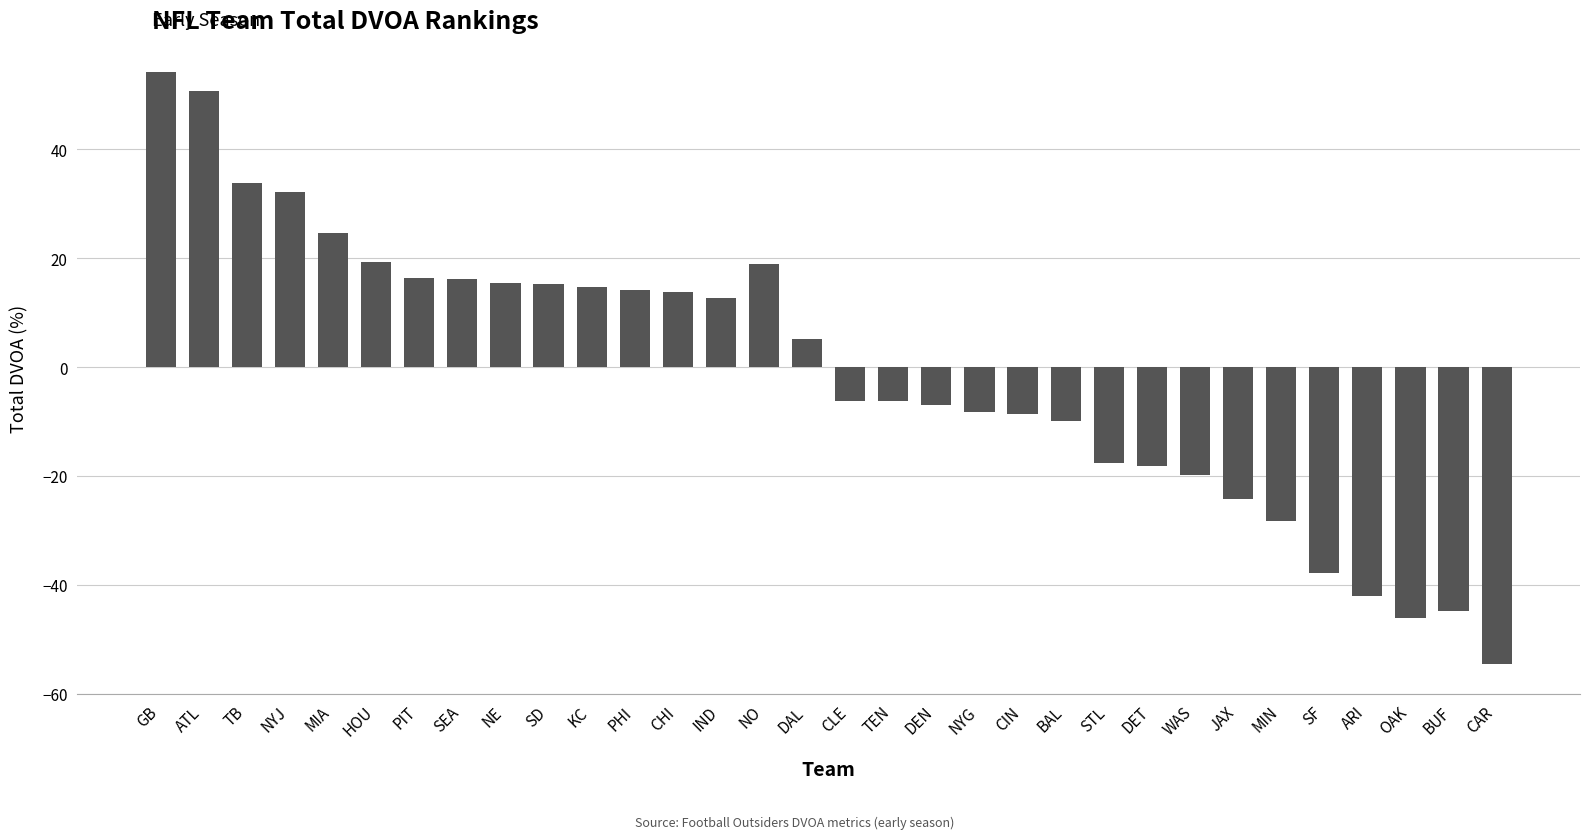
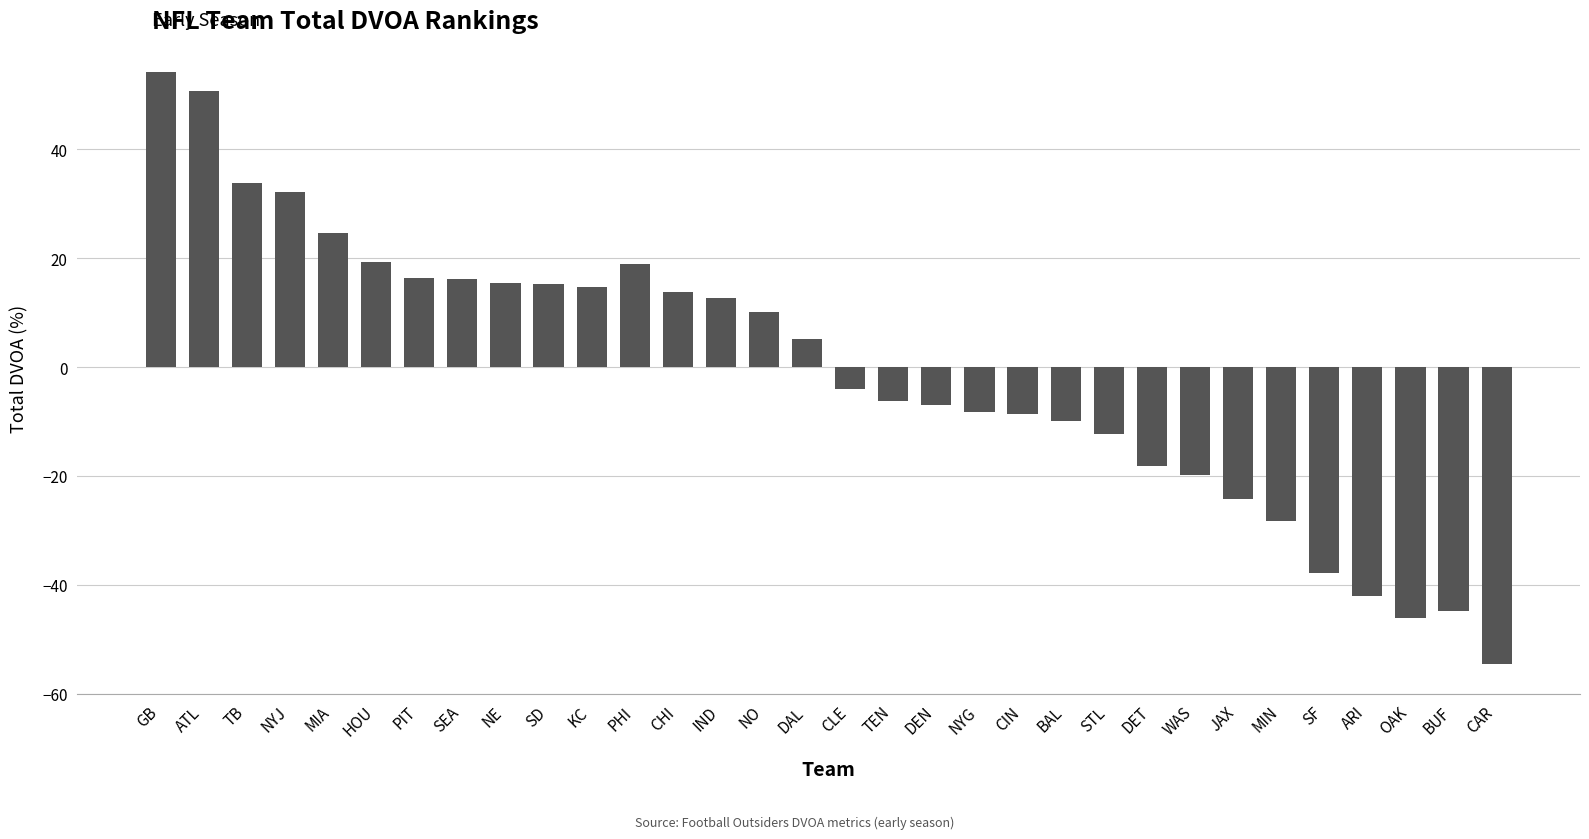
PHI: 14 -> 19
NO: 19 -> 10
CLE: -6 -> -4
STL: -18 -> -12
